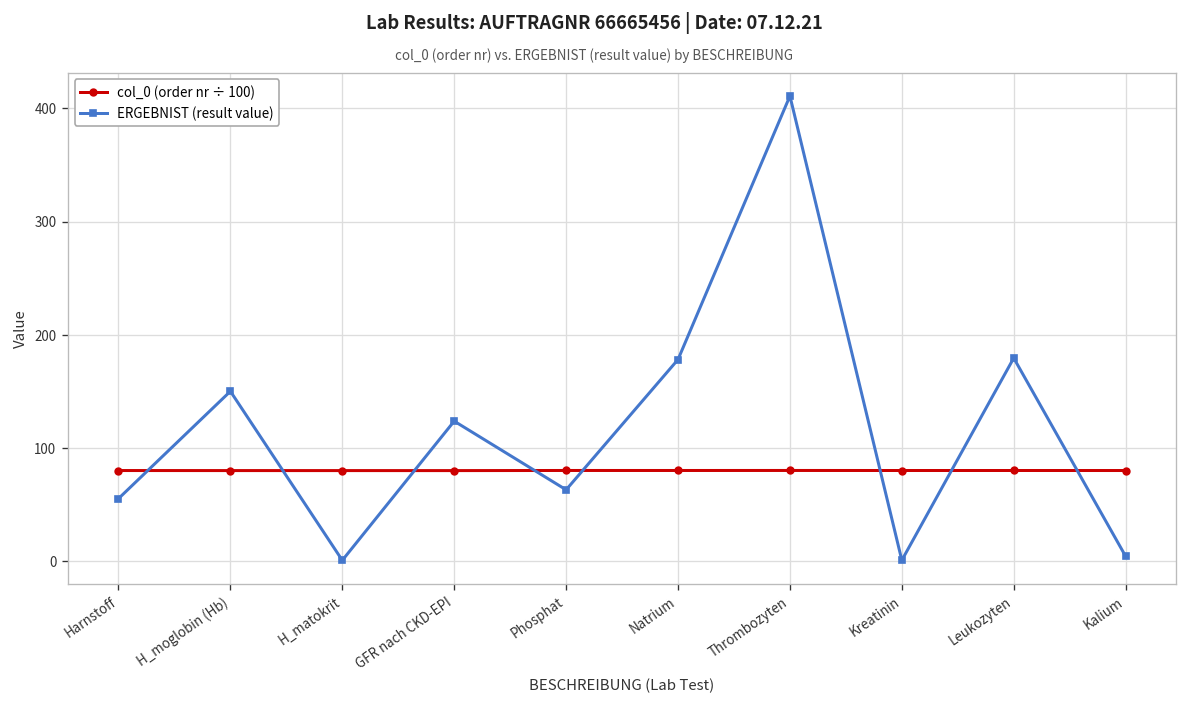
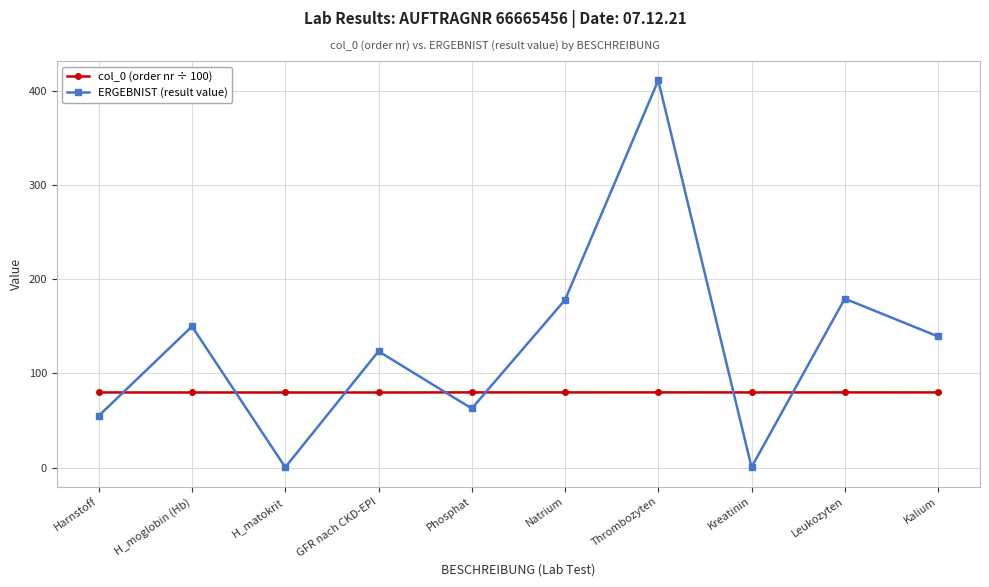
ERGEBNIST (result value), Kalium: 0 -> 140
